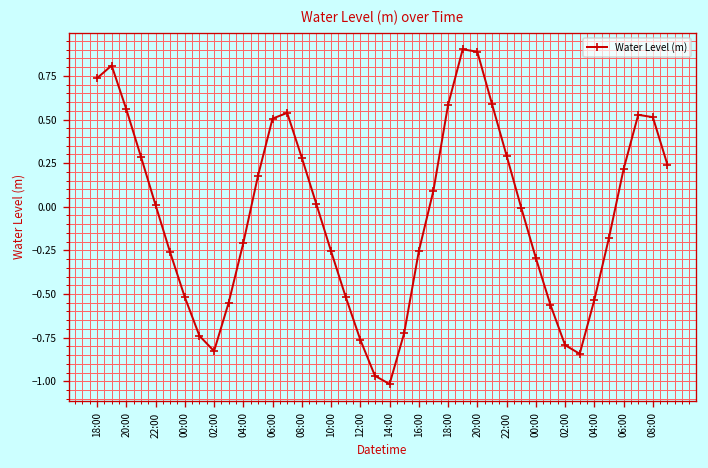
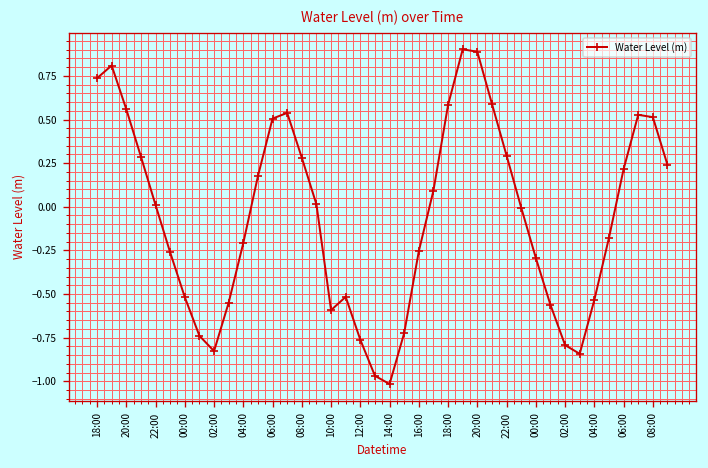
10:00: -0.25 -> -0.59
